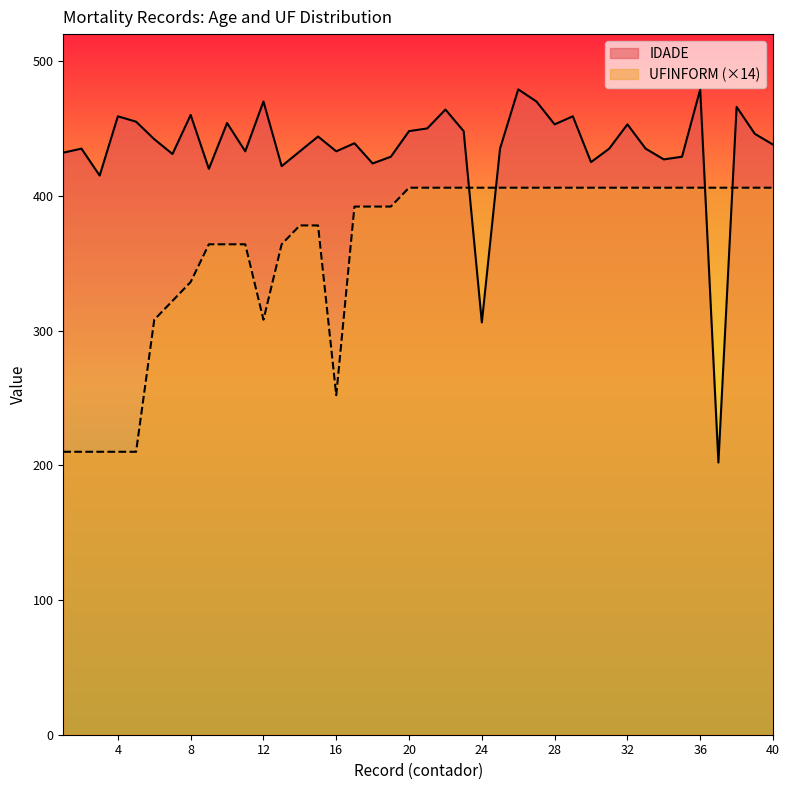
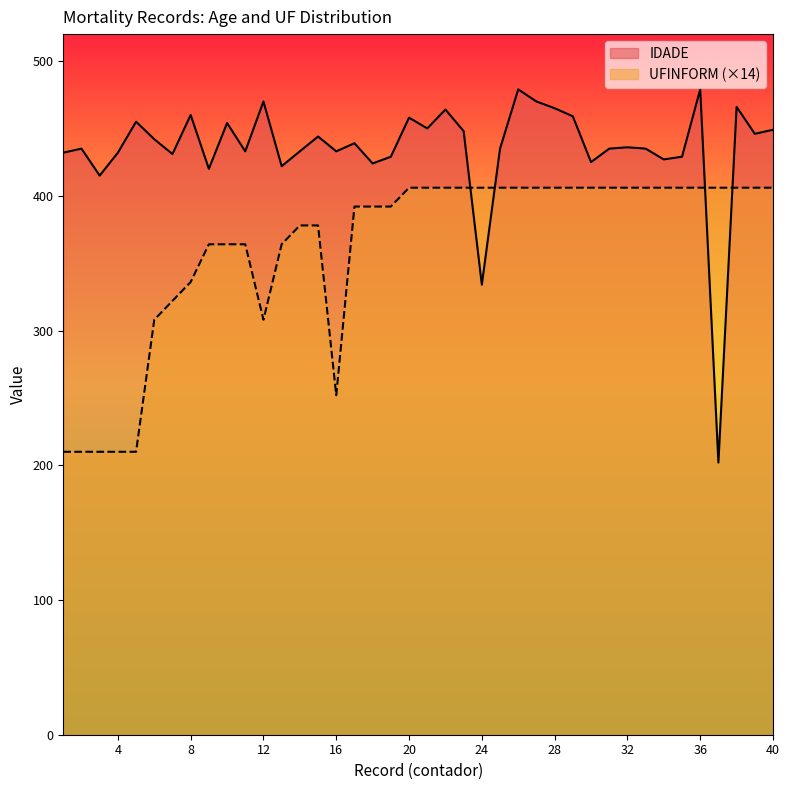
IDADE, 4: 459 -> 432
IDADE, 20: 448 -> 458
IDADE, 24: 306 -> 334
IDADE, 28: 453 -> 465
IDADE, 32: 453 -> 436
IDADE, 40: 438 -> 449
